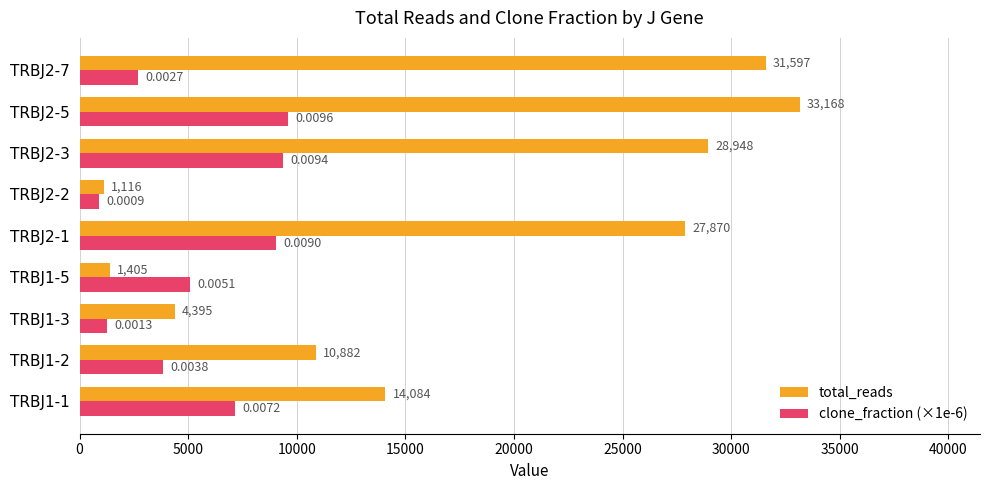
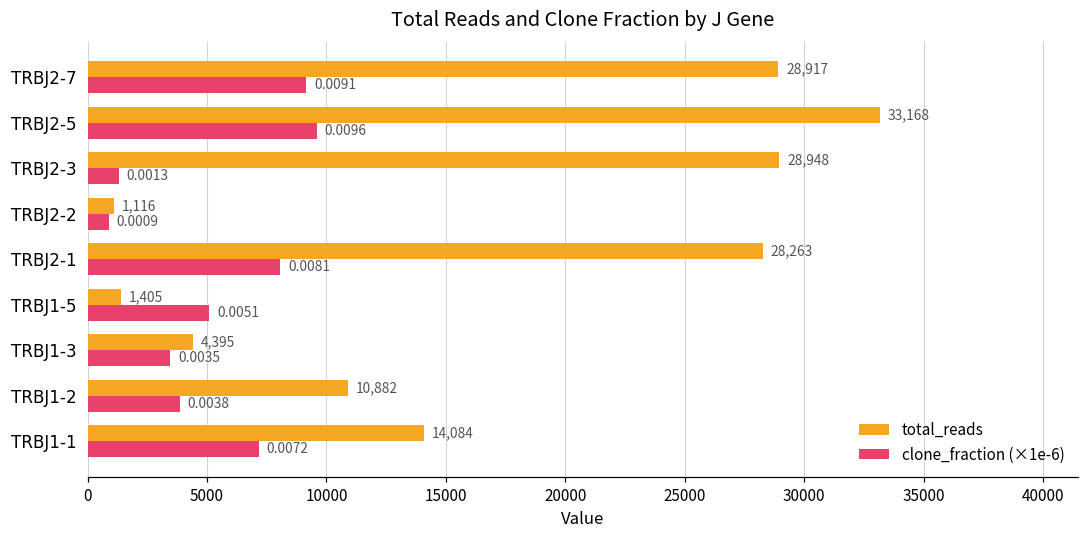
total_reads, TRBJ2-7: 31,597 -> 28,917
clone_fraction (×1e-6), TRBJ2-7: 0.0027 -> 0.0091
clone_fraction (×1e-6), TRBJ2-3: 0.0094 -> 0.0013
total_reads, TRBJ2-1: 27,870 -> 28,263
clone_fraction (×1e-6), TRBJ2-1: 0.0090 -> 0.0081
clone_fraction (×1e-6), TRBJ1-3: 0.0013 -> 0.0035
